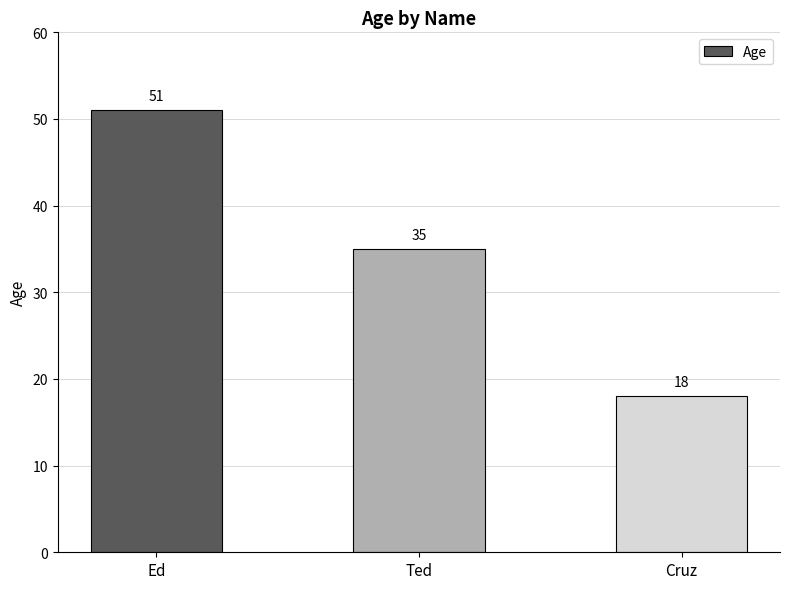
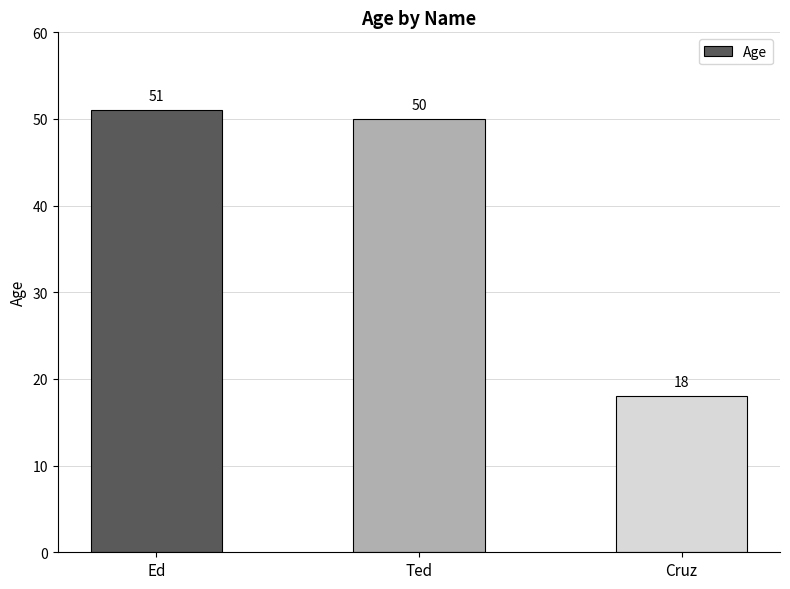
Ted: 35 -> 50
